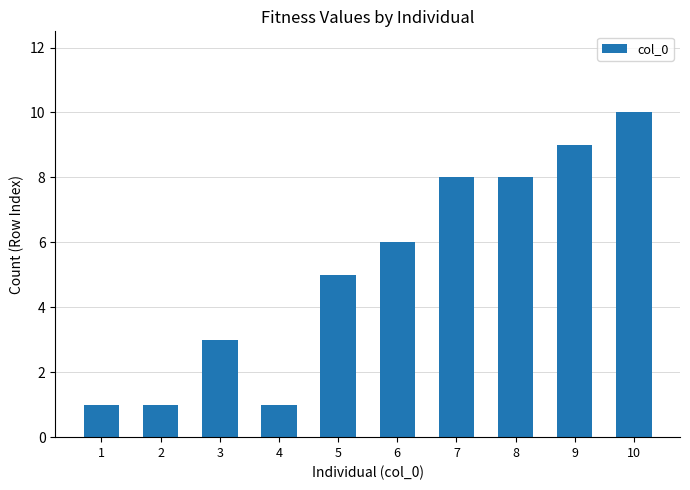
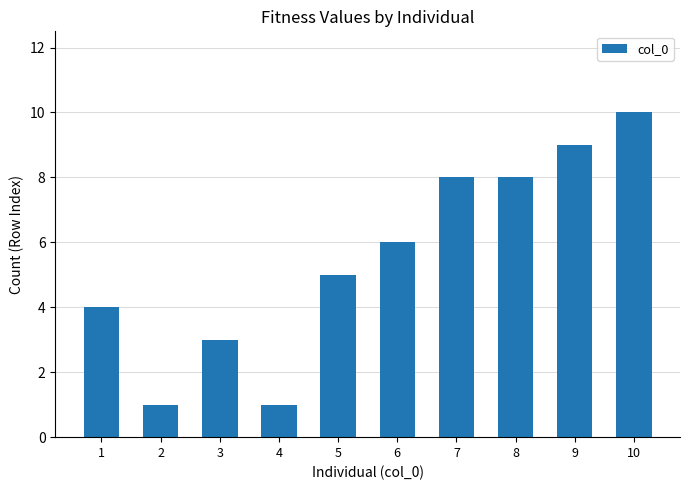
1: 1 -> 4
